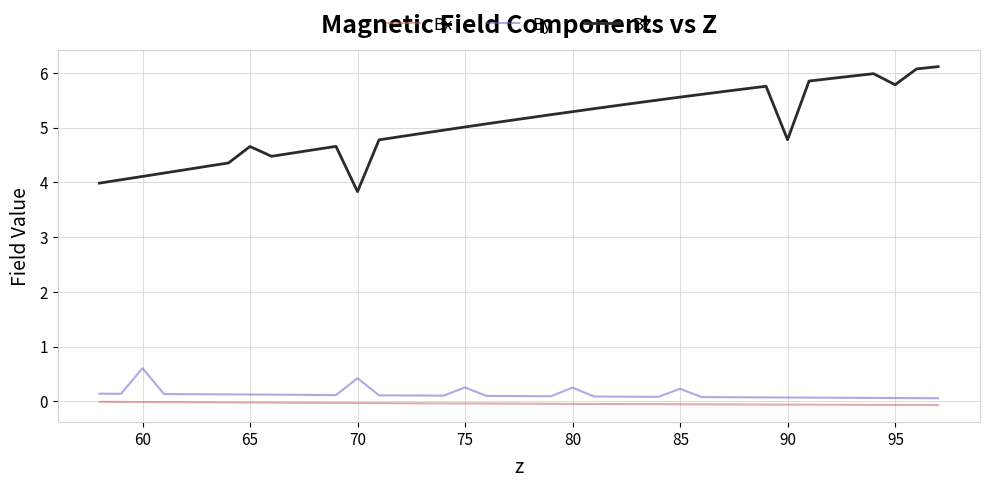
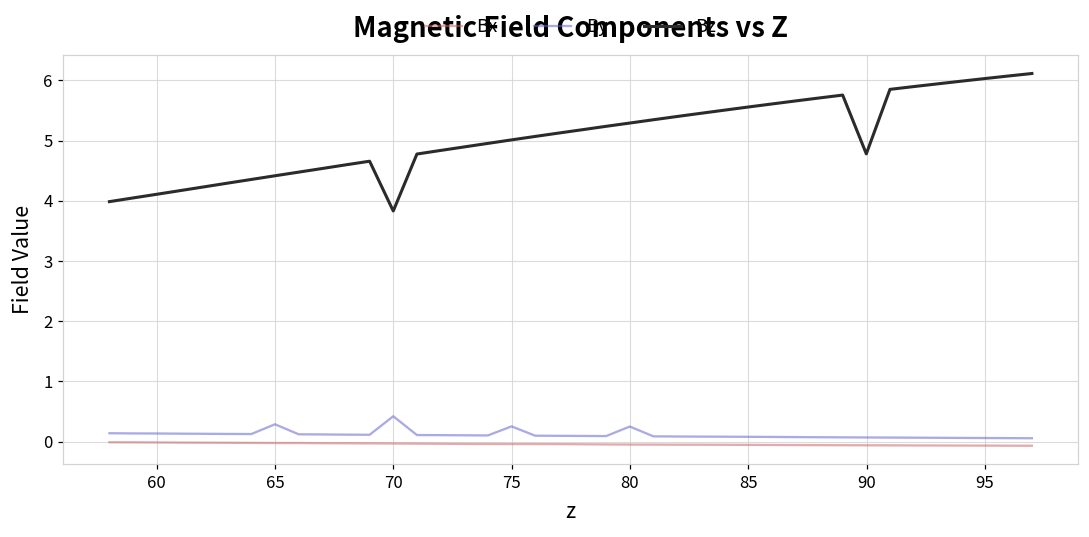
By, 60: 0.6 -> 0.1
By, 65: 0.1 -> 0.3
Bz, 65: 4.7 -> 4.4
By, 85: 0.2 -> 0.1
Bz, 95: 5.8 -> 6.0
